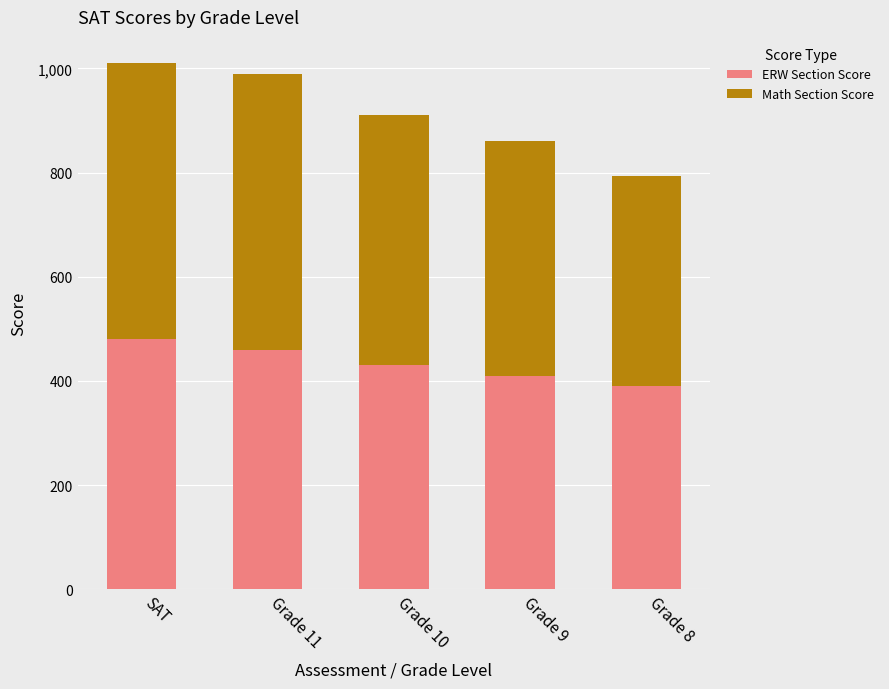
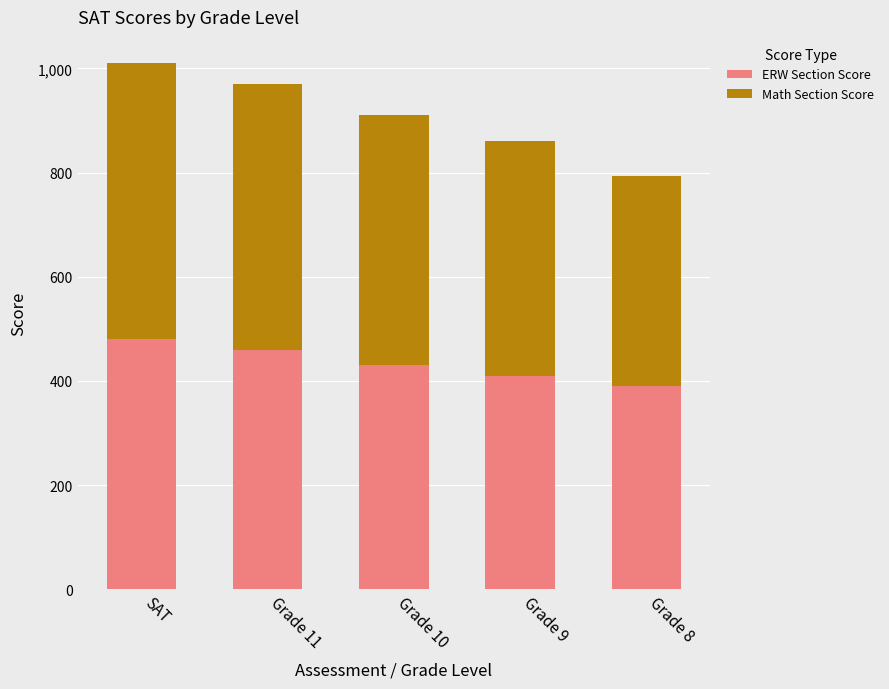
Math Section Score, Grade 11: 530 -> 510
